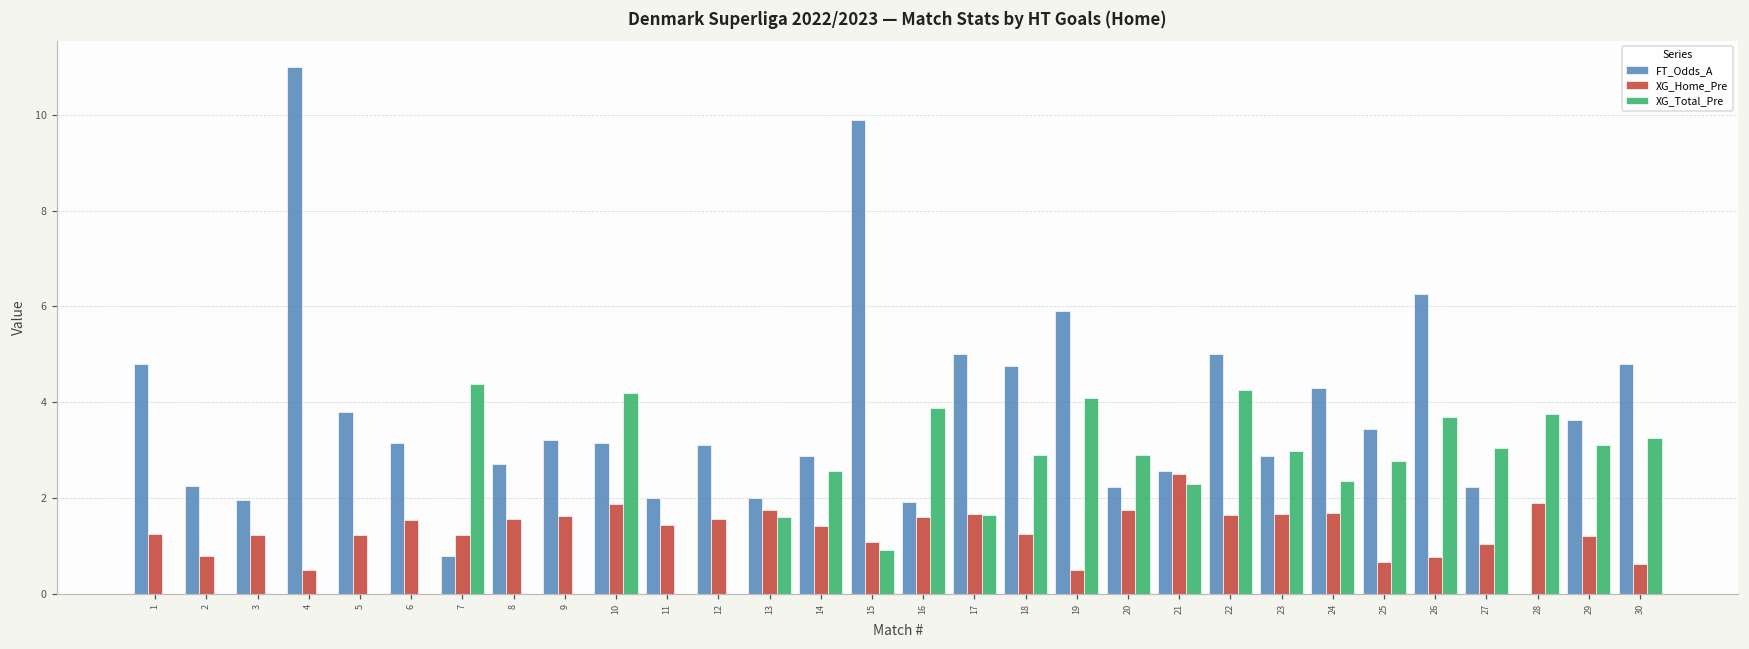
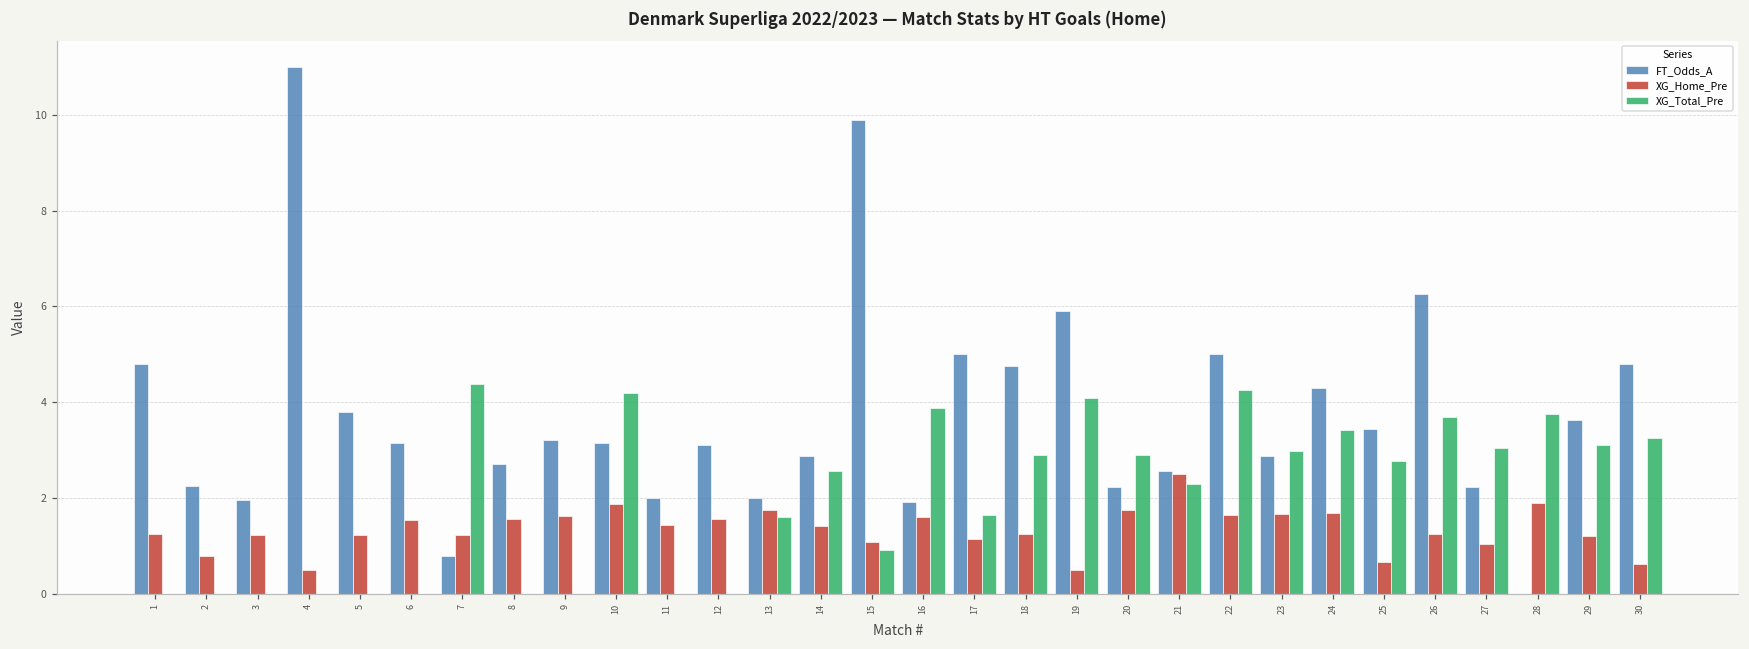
XG_Home_Pre, 17: 1.7 -> 1.1
XG_Total_Pre, 24: 2.4 -> 3.4
XG_Home_Pre, 26: 0.8 -> 1.3
